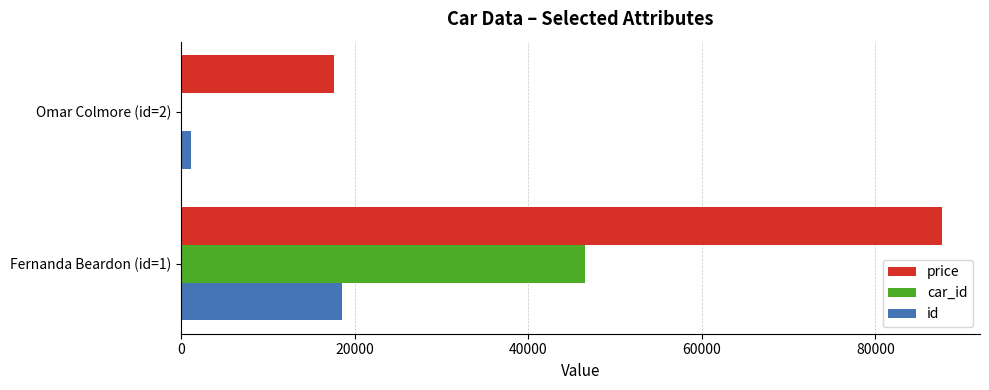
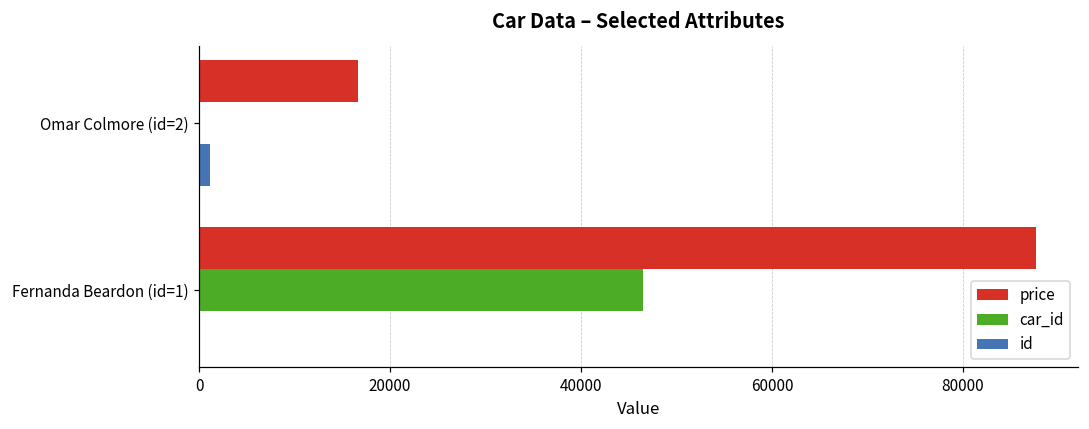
price, Omar Colmore (id=2): 18000 -> 17000
id, Fernanda Beardon (id=1): 19000 -> 0
